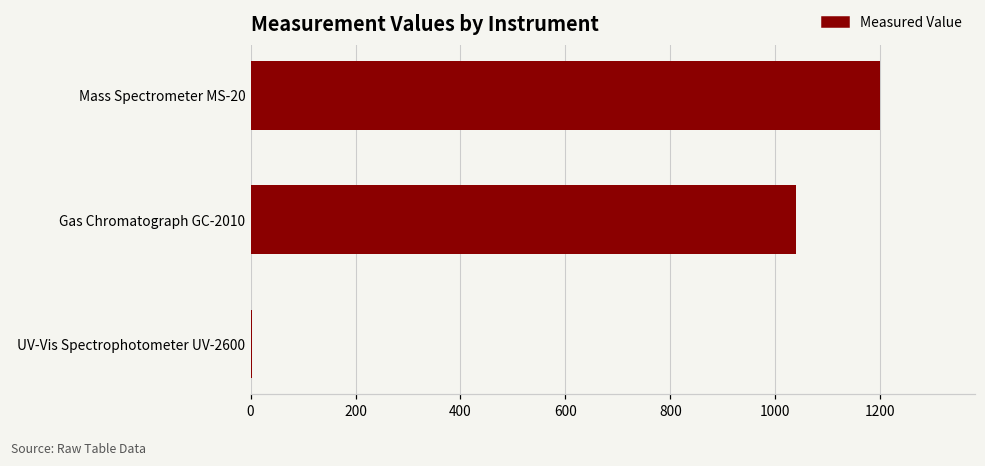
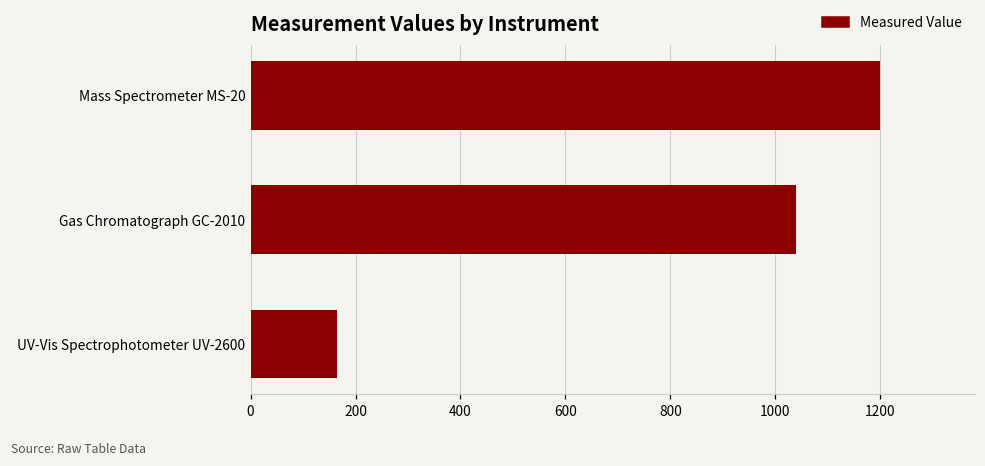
UV-Vis Spectrophotometer UV-2600: 0 -> 160
